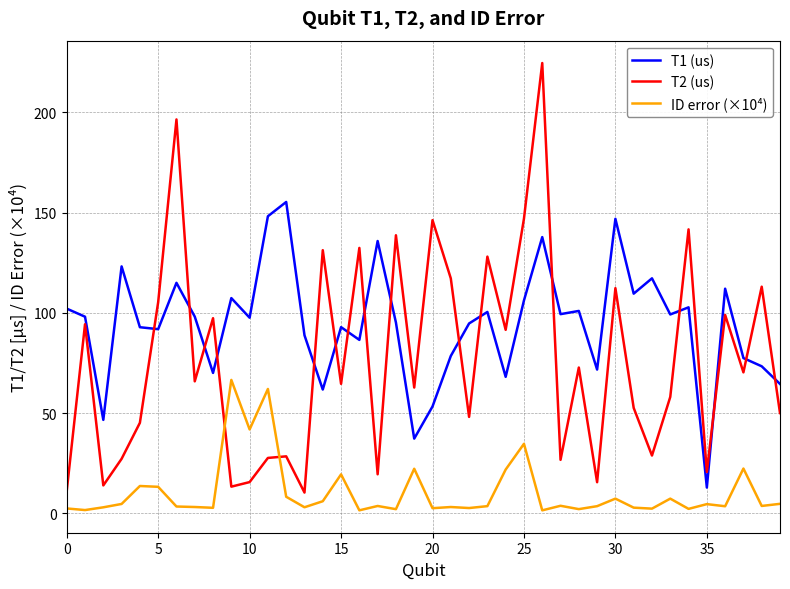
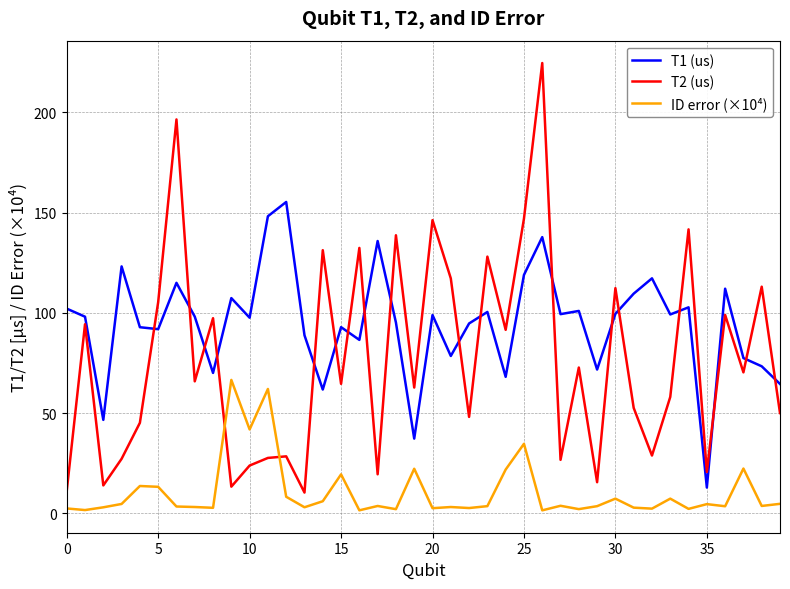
T2 (us), 10: 16 -> 24
T1 (us), 20: 53 -> 99
T1 (us), 25: 106 -> 119
T1 (us), 30: 147 -> 100
